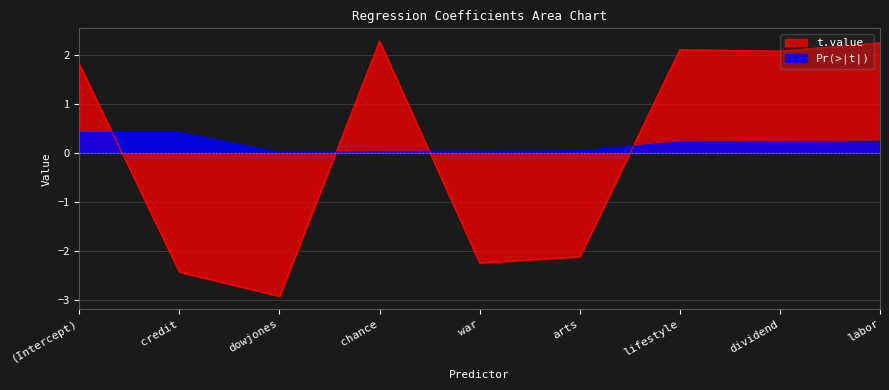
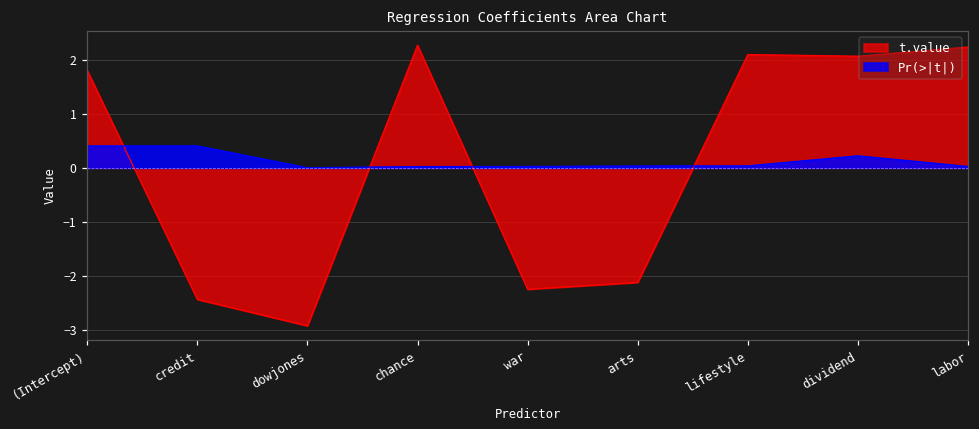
Pr(>|t|), lifestyle: 0.2 -> 0.0
Pr(>|t|), labor: 0.2 -> 0.0
